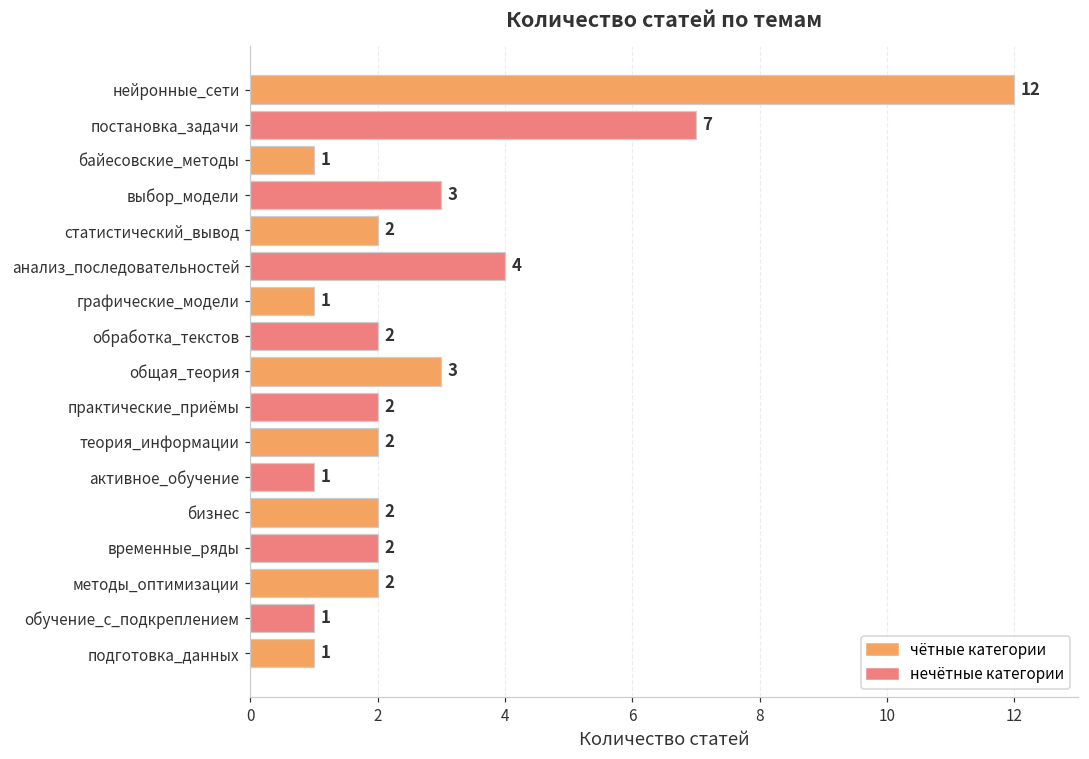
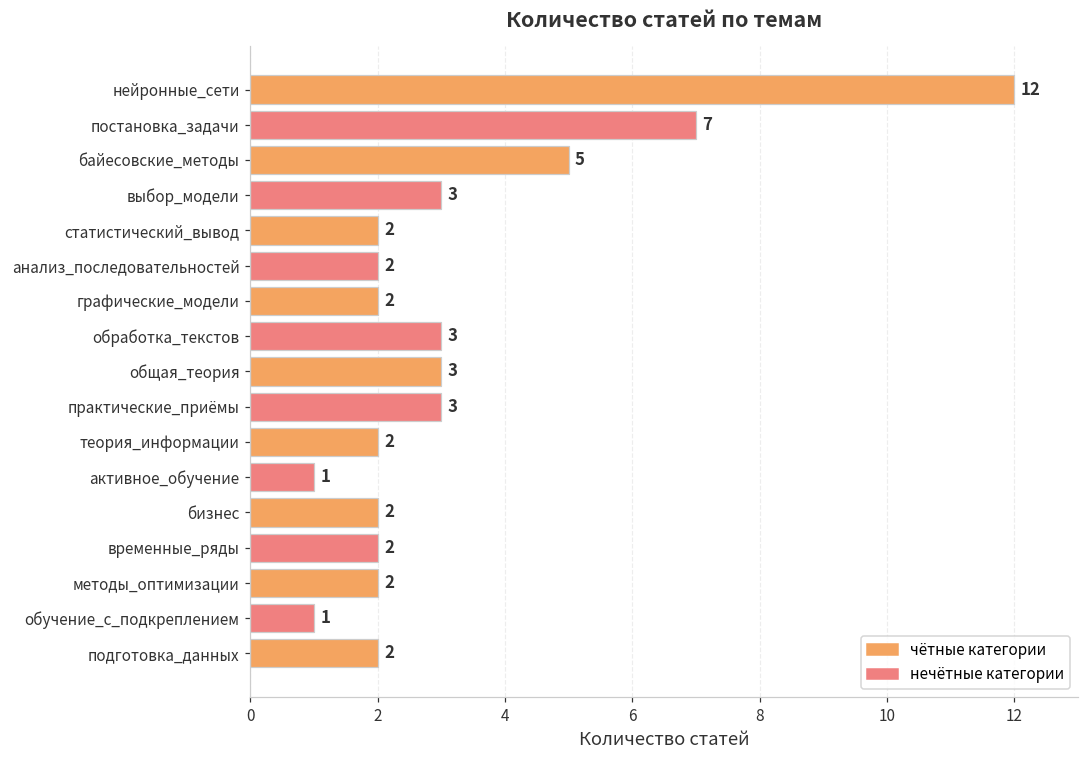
байесовские_методы: 1 -> 5
анализ_последовательностей: 4 -> 2
графические_модели: 1 -> 2
обработка_текстов: 2 -> 3
практические_приёмы: 2 -> 3
подготовка_данных: 1 -> 2
